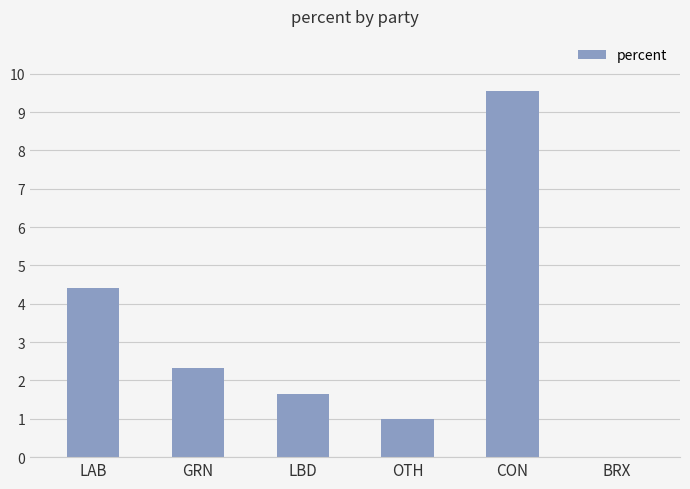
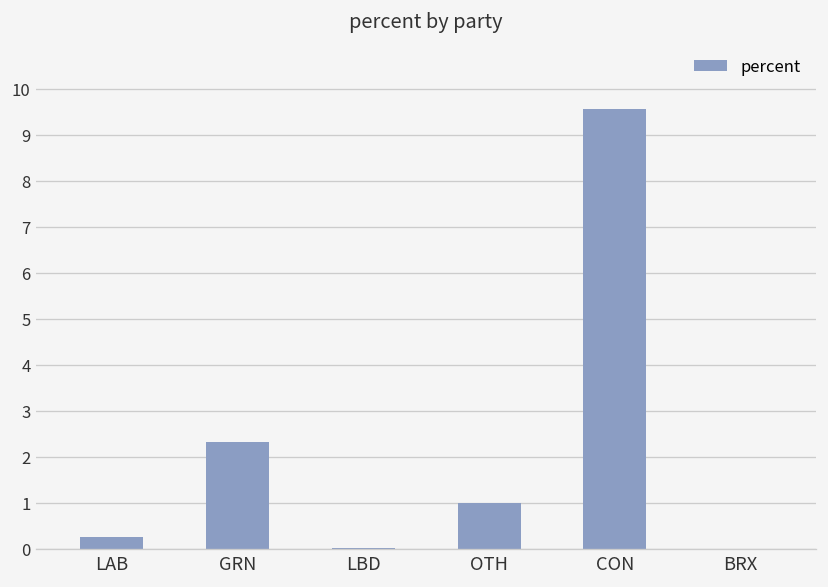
LAB: 4.4 -> 0.3
LBD: 1.6 -> 0.0
